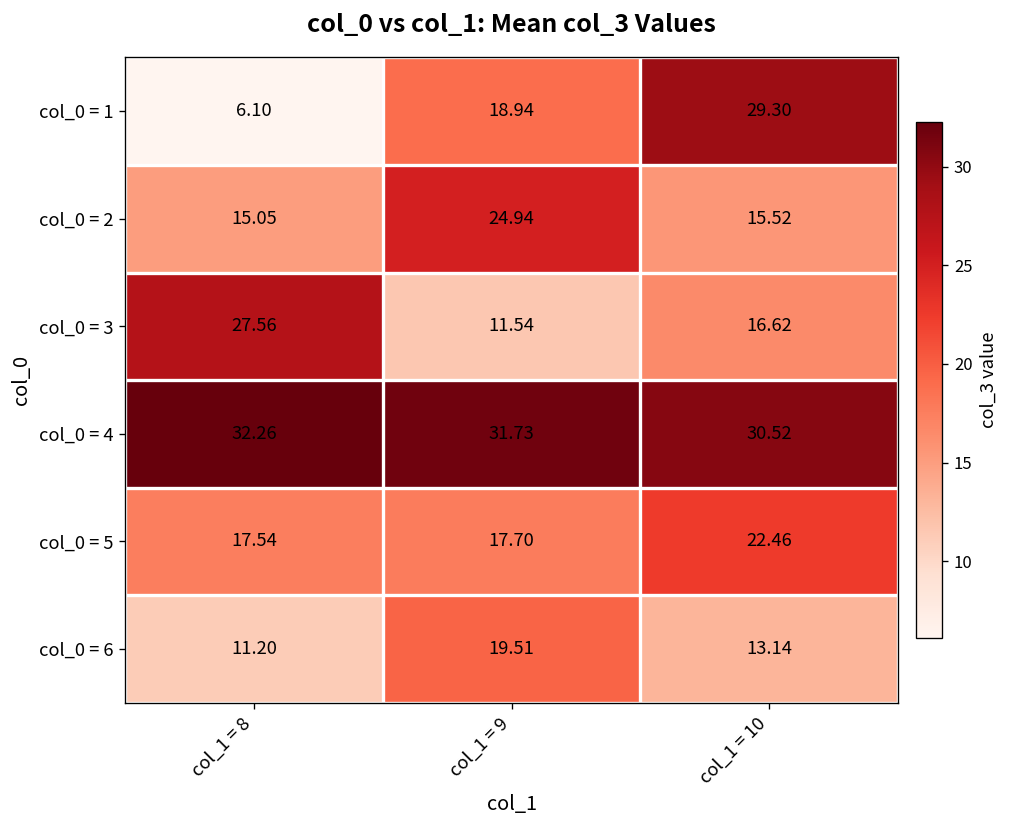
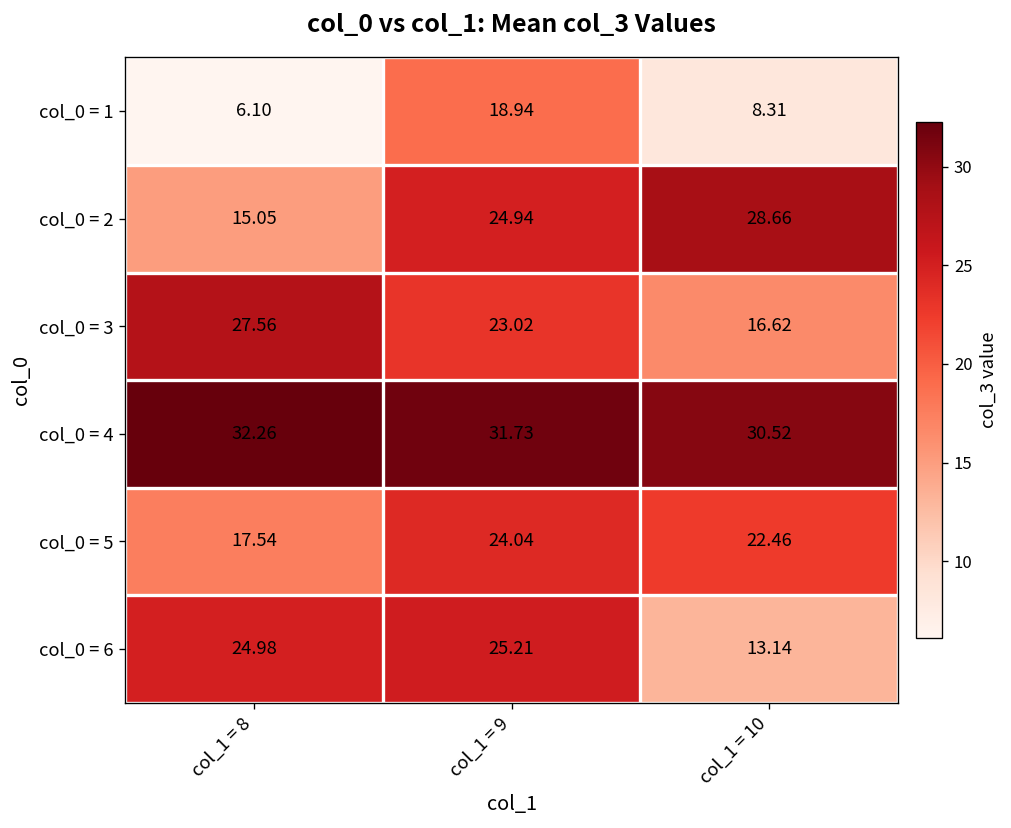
col_0 = 1, col_1 = 10: 29.30 -> 8.31
col_0 = 2, col_1 = 10: 15.52 -> 28.66
col_0 = 3, col_1 = 9: 11.54 -> 23.02
col_0 = 5, col_1 = 9: 17.70 -> 24.04
col_0 = 6, col_1 = 8: 11.20 -> 24.98
col_0 = 6, col_1 = 9: 19.51 -> 25.21
